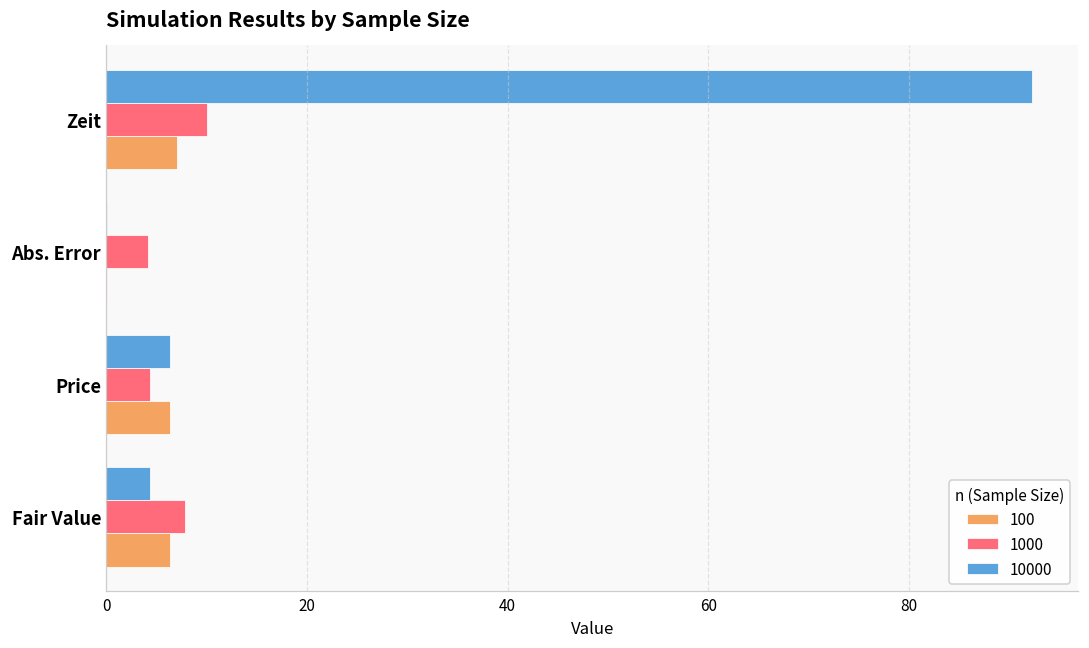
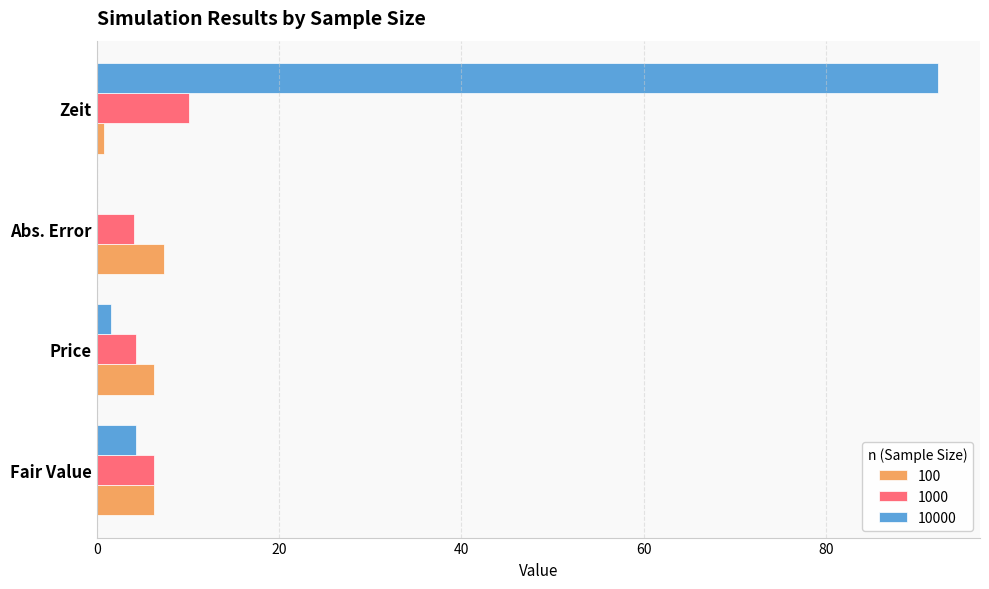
100, Zeit: 7 -> 1
100, Abs. Error: 0 -> 7
10000, Price: 6 -> 2
1000, Fair Value: 8 -> 6
